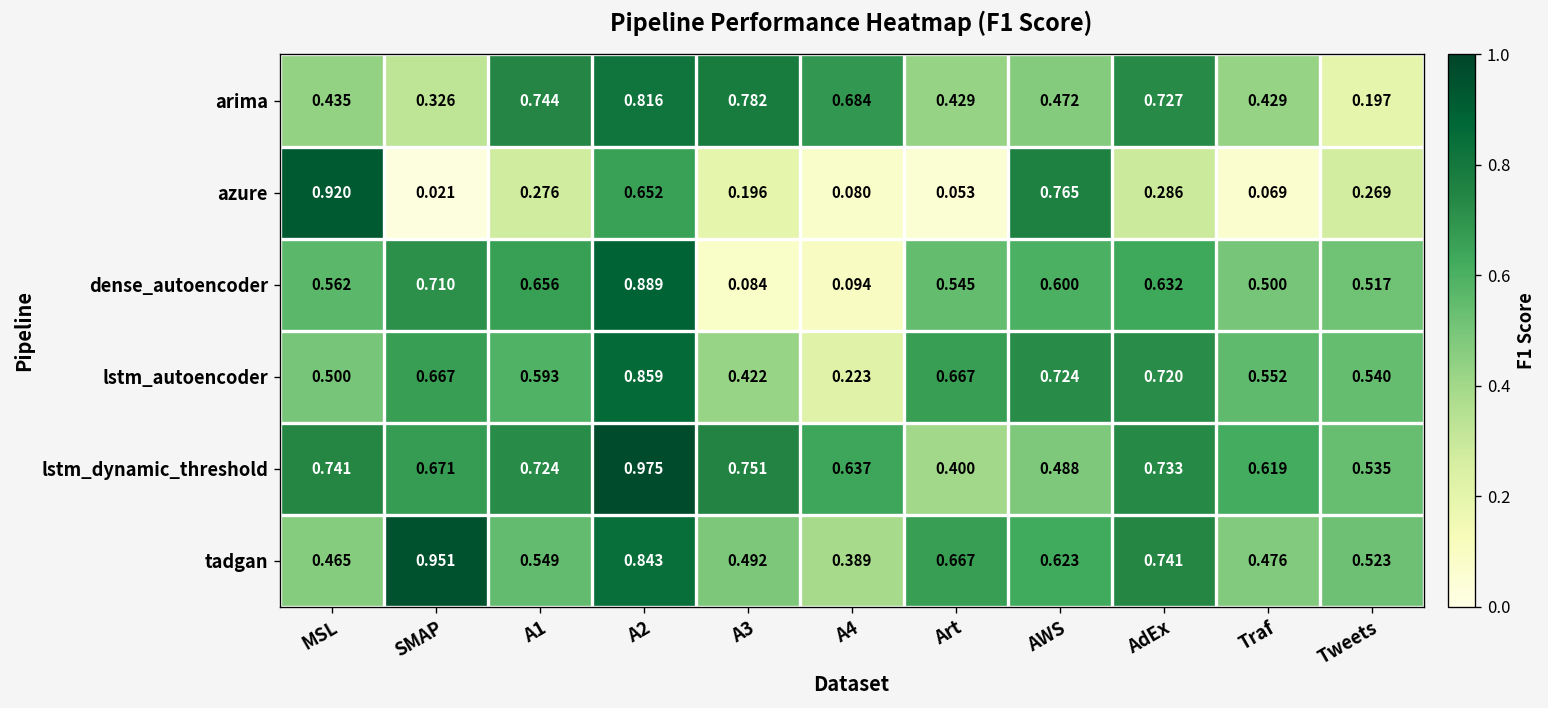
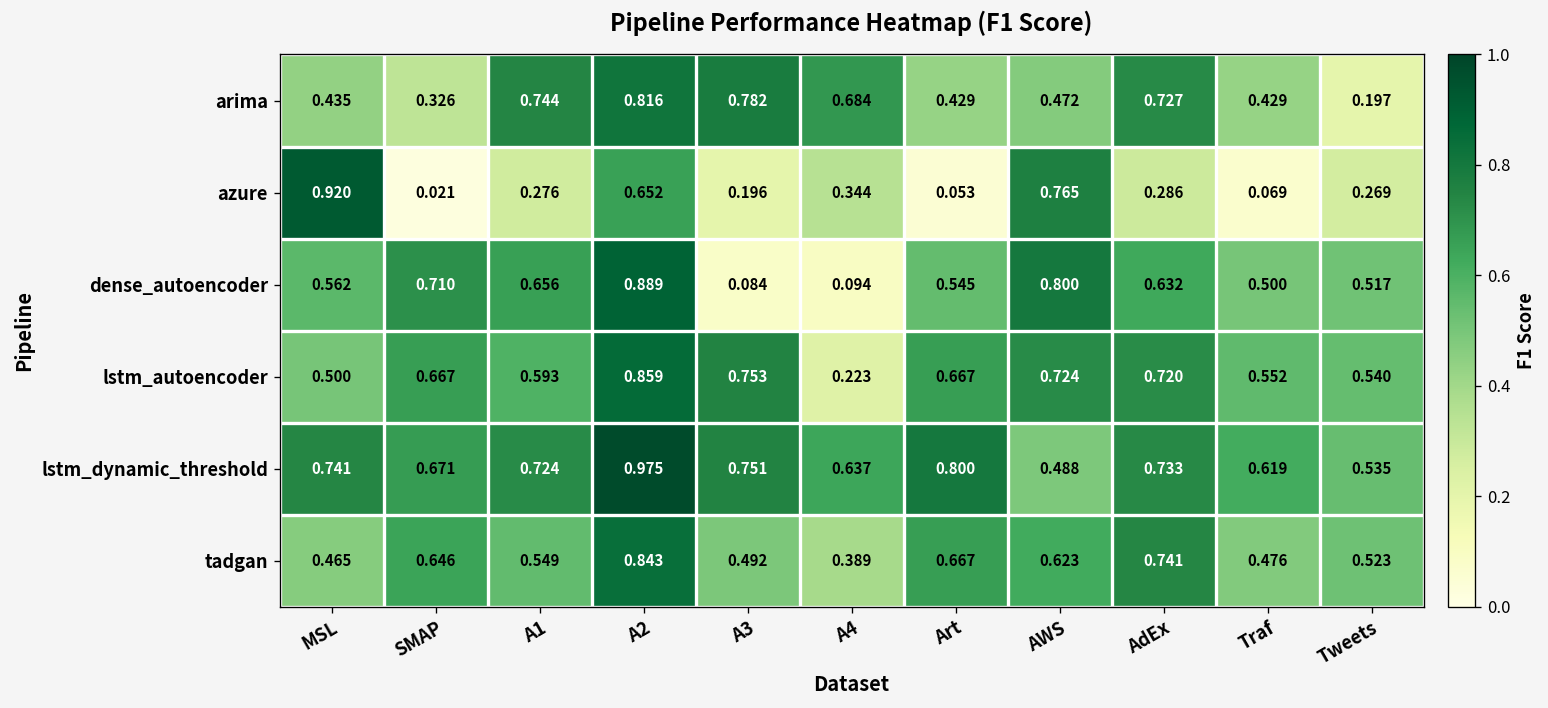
azure, A4: 0.080 -> 0.344
dense_autoencoder, AWS: 0.600 -> 0.800
lstm_autoencoder, A3: 0.422 -> 0.753
lstm_dynamic_threshold, Art: 0.400 -> 0.800
tadgan, SMAP: 0.951 -> 0.646
